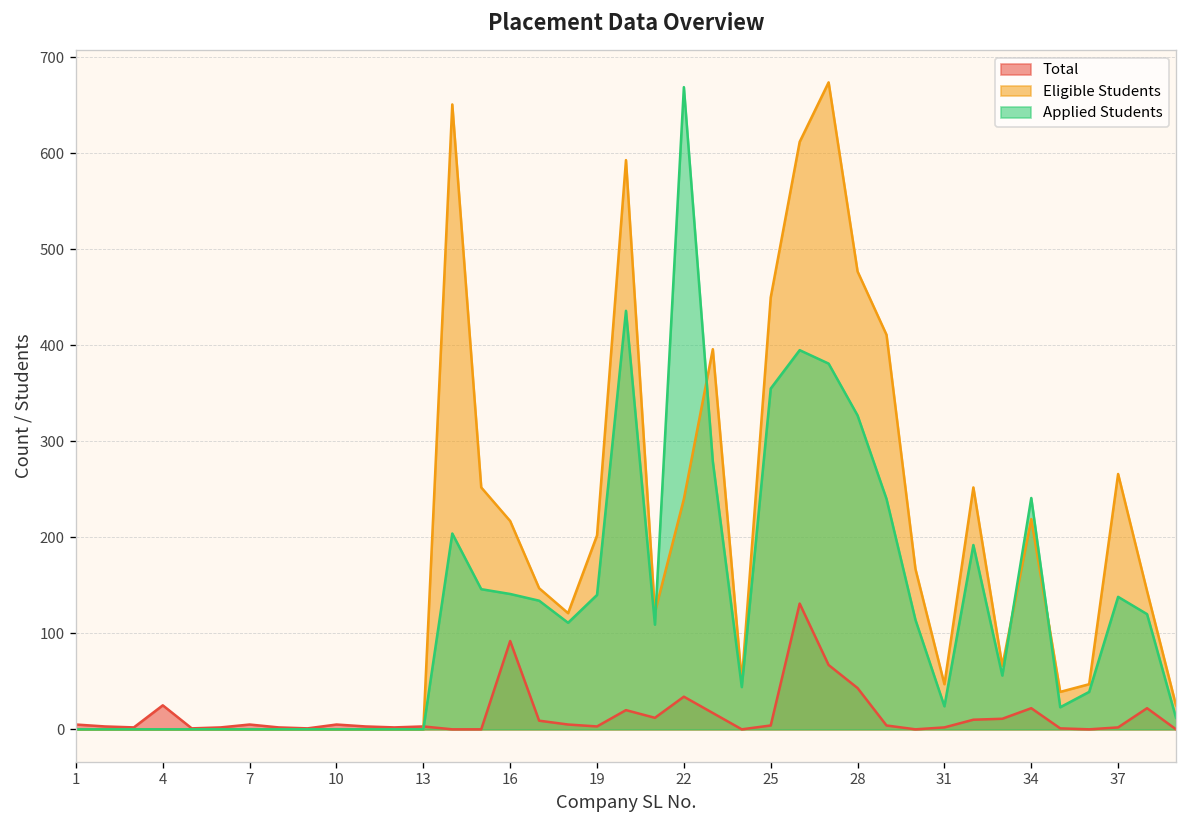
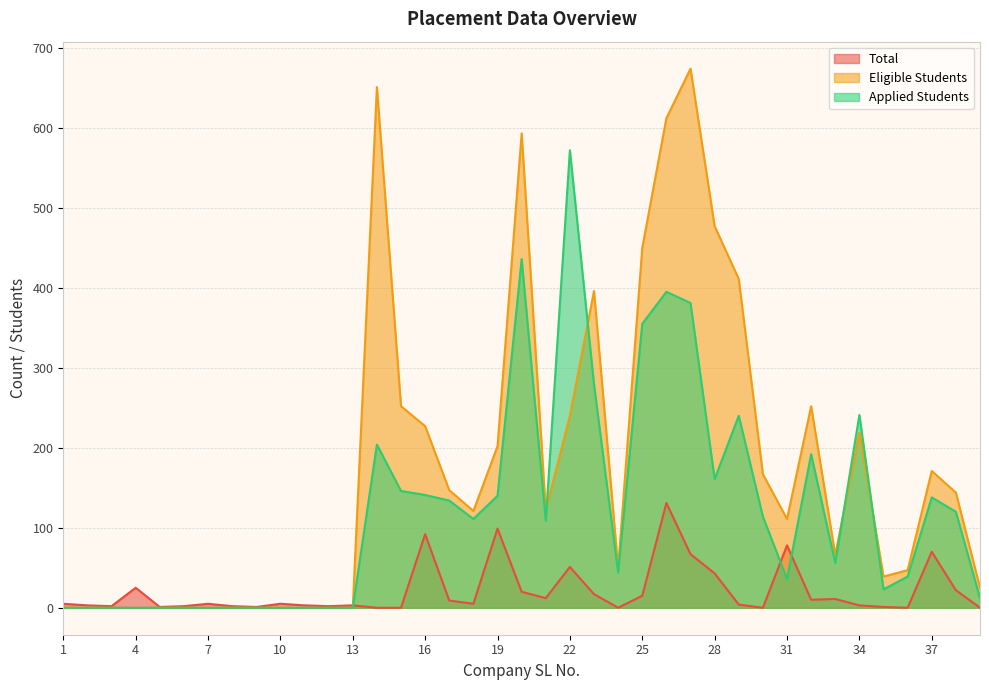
Eligible Students, 16: 220 -> 230
Total, 19: 0 -> 100
Total, 22: 30 -> 50
Applied Students, 22: 670 -> 570
Total, 25: 0 -> 20
Applied Students, 28: 330 -> 160
Total, 31: 0 -> 80
Eligible Students, 31: 50 -> 110
Applied Students, 31: 20 -> 40
Total, 34: 20 -> 0
Total, 37: 0 -> 70
Eligible Students, 37: 270 -> 170
